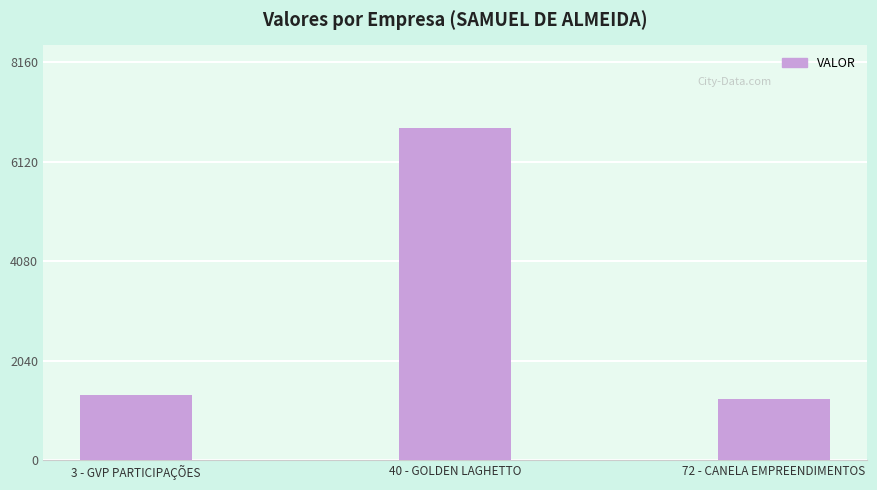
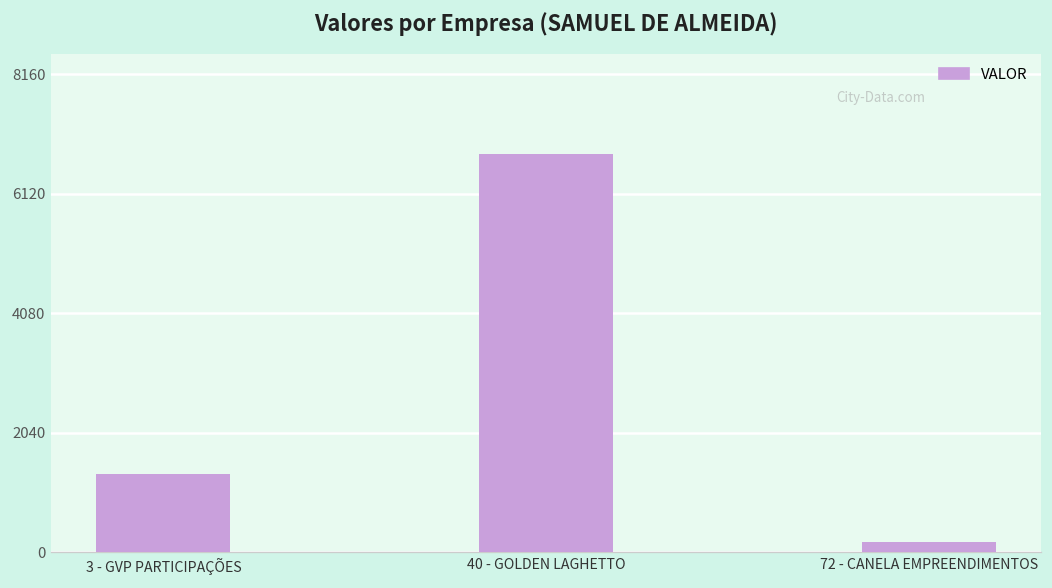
72 - CANELA EMPREENDIMENTOS: 1300 -> 200
